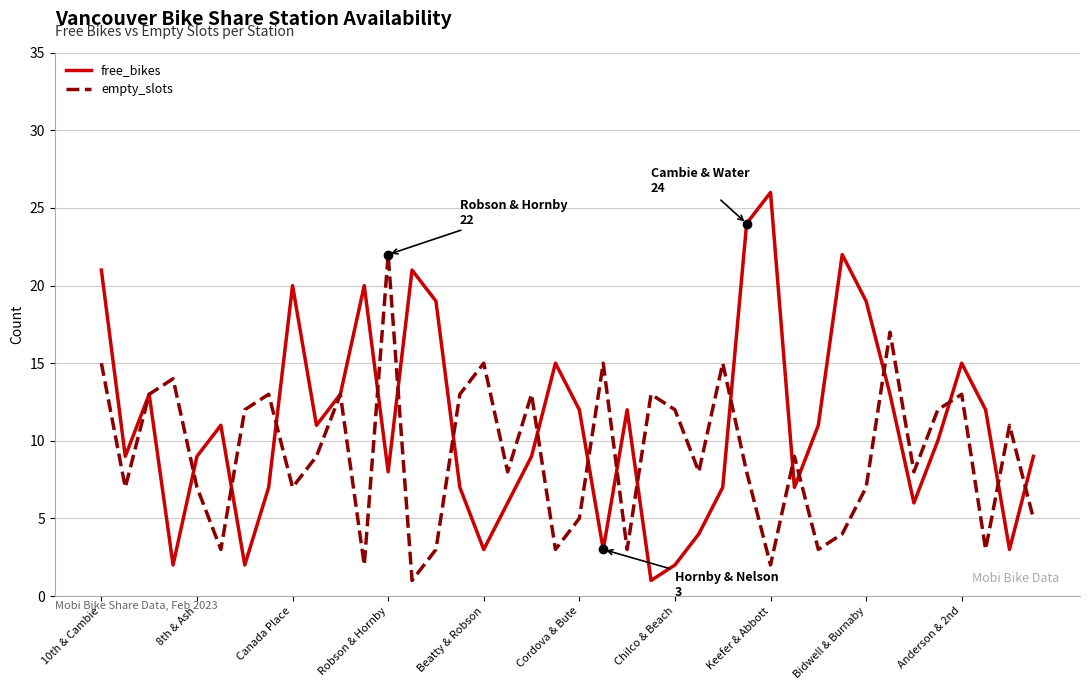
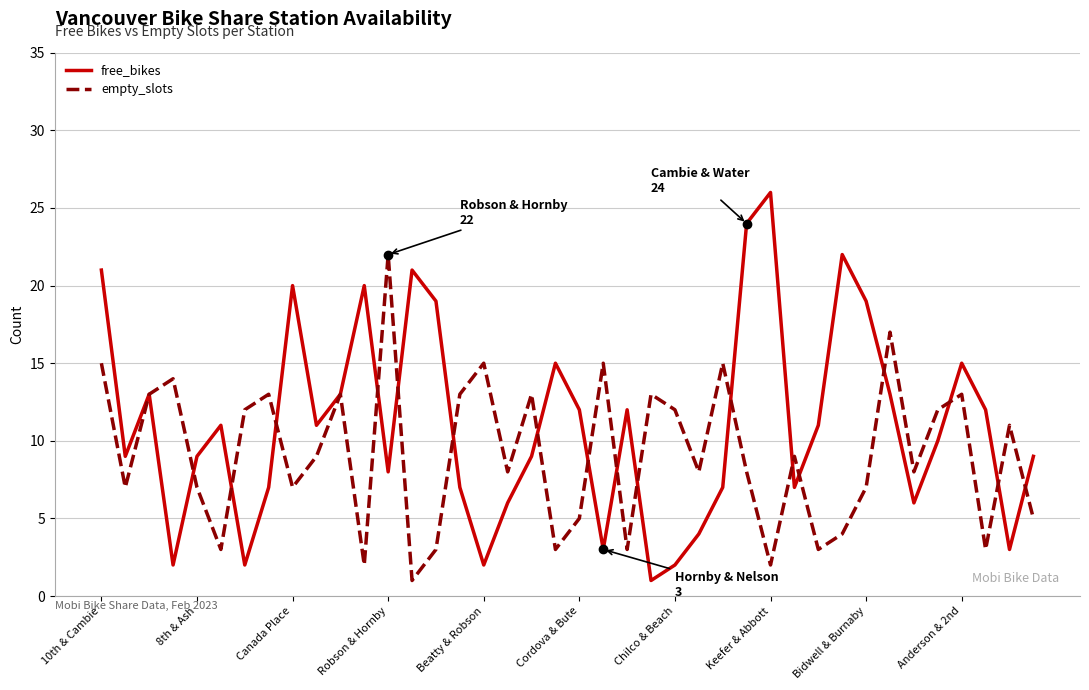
free_bikes, Beatty & Robson: 3 -> 2
